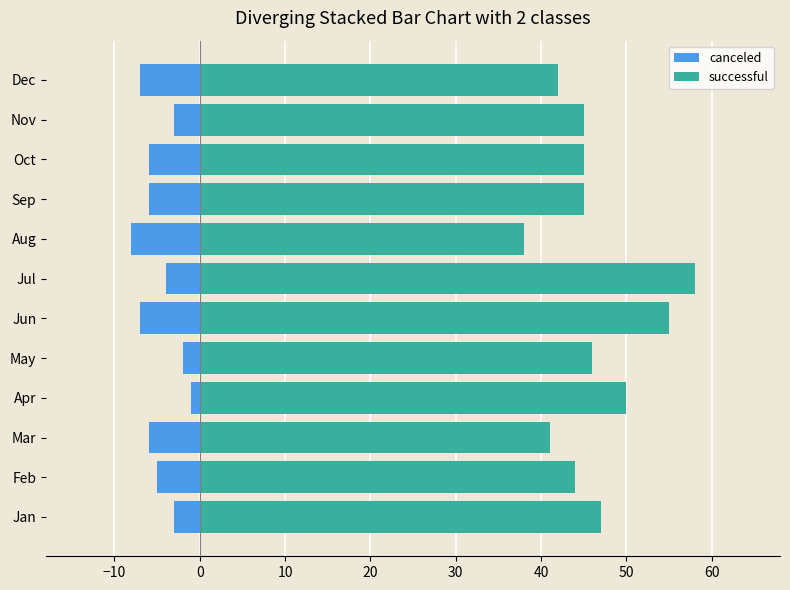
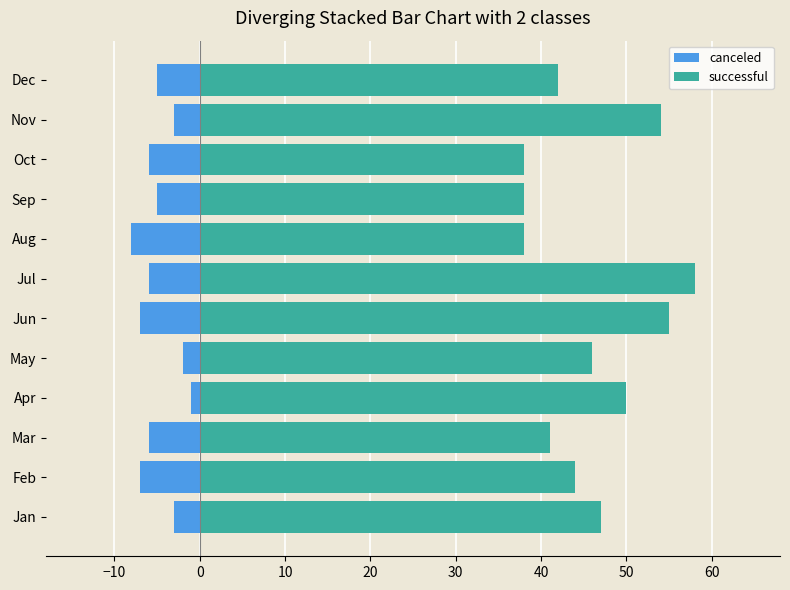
canceled, Dec: -7 -> -5
successful, Nov: 45 -> 54
successful, Oct: 45 -> 38
canceled, Sep: -6 -> -5
successful, Sep: 45 -> 38
canceled, Jul: -4 -> -6
canceled, Feb: -5 -> -7
